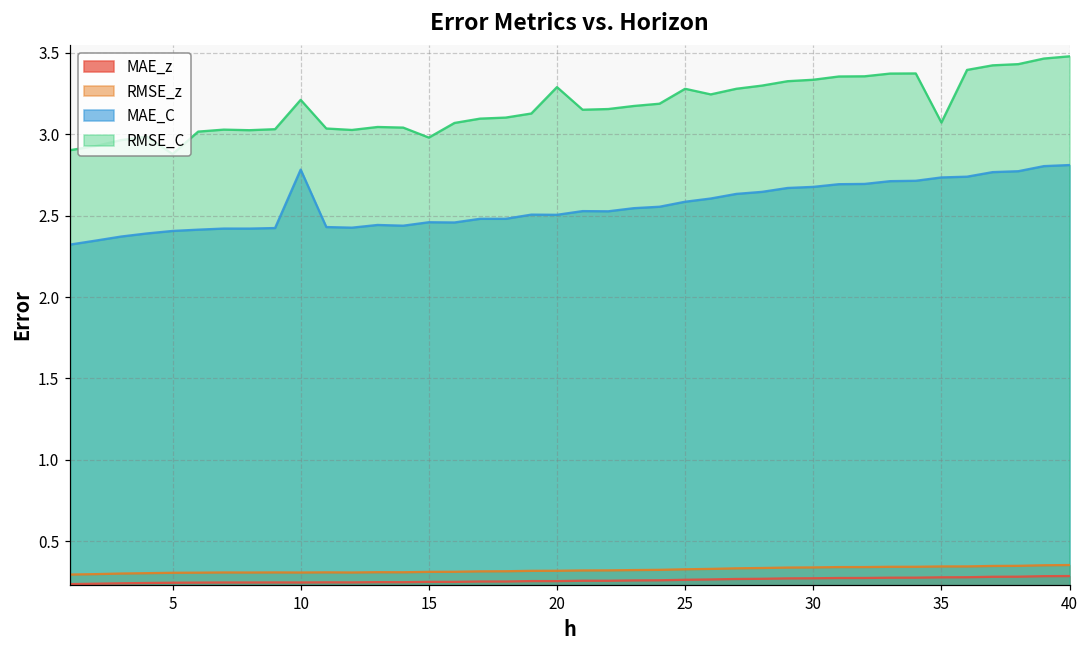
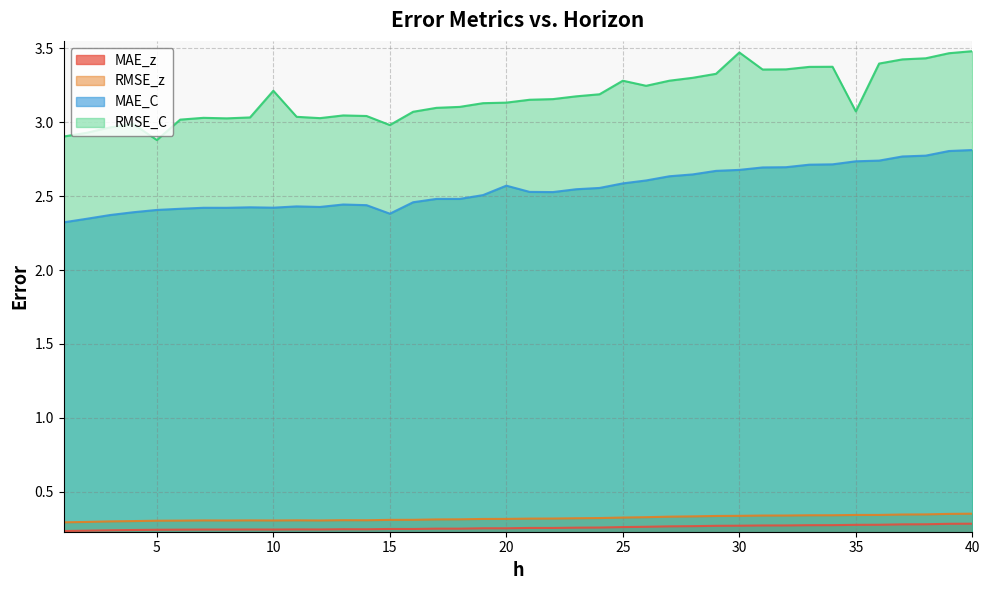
MAE_C, 10: 2.78 -> 2.42
MAE_C, 15: 2.46 -> 2.38
MAE_C, 20: 2.51 -> 2.57
RMSE_C, 20: 3.29 -> 3.13
RMSE_C, 30: 3.34 -> 3.47
